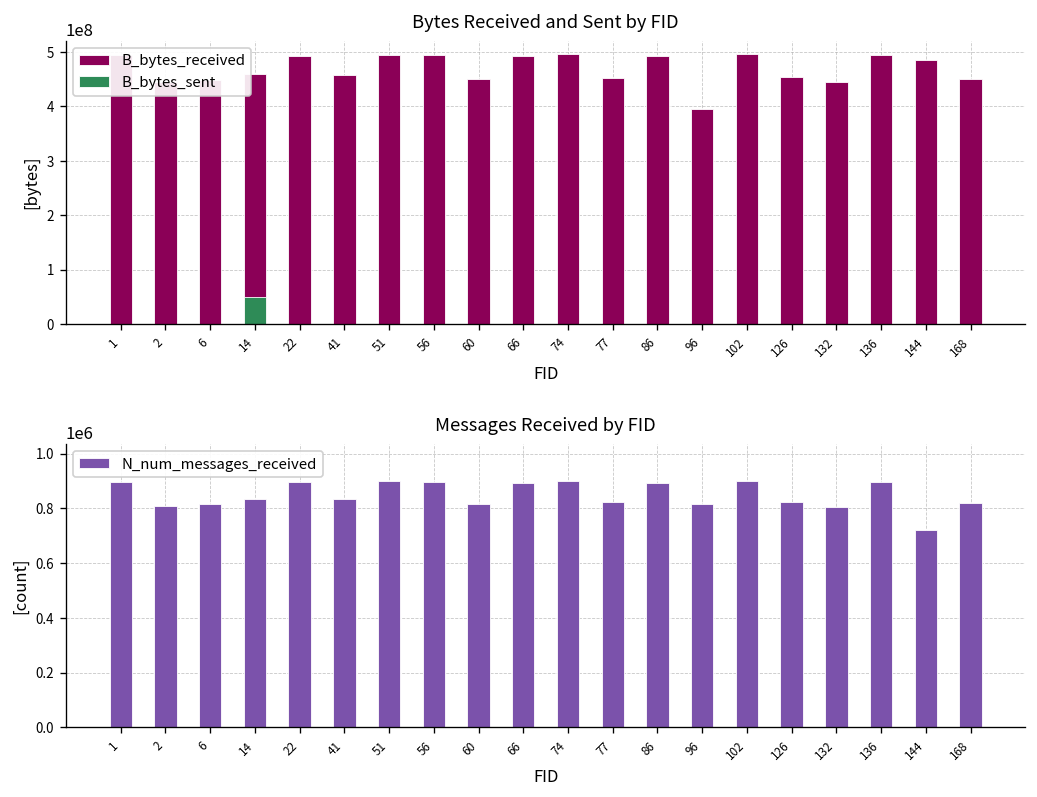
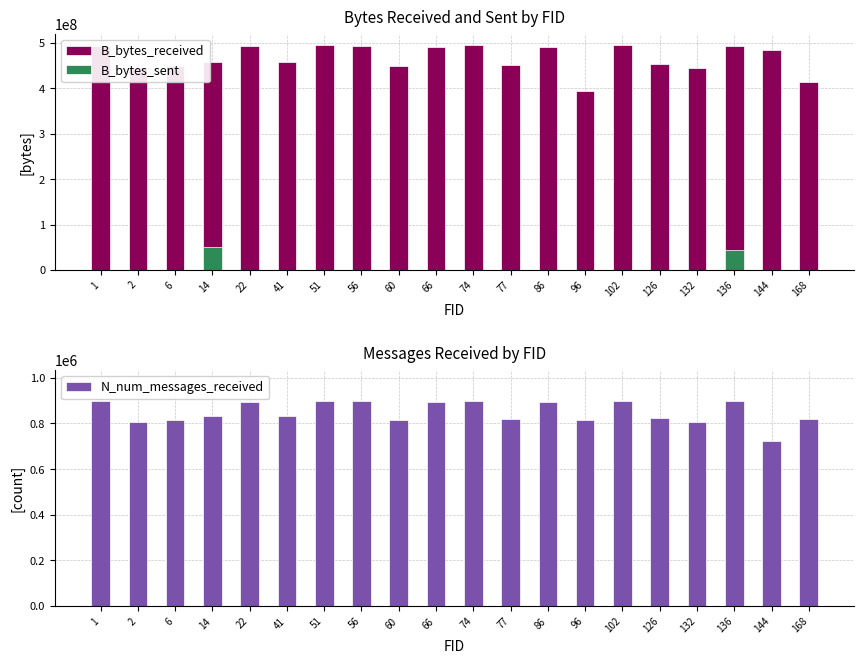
Bytes Received and Sent by FID, B_bytes_sent, 136: 0 -> 40000000
Bytes Received and Sent by FID, B_bytes_received, 168: 450000000 -> 410000000
